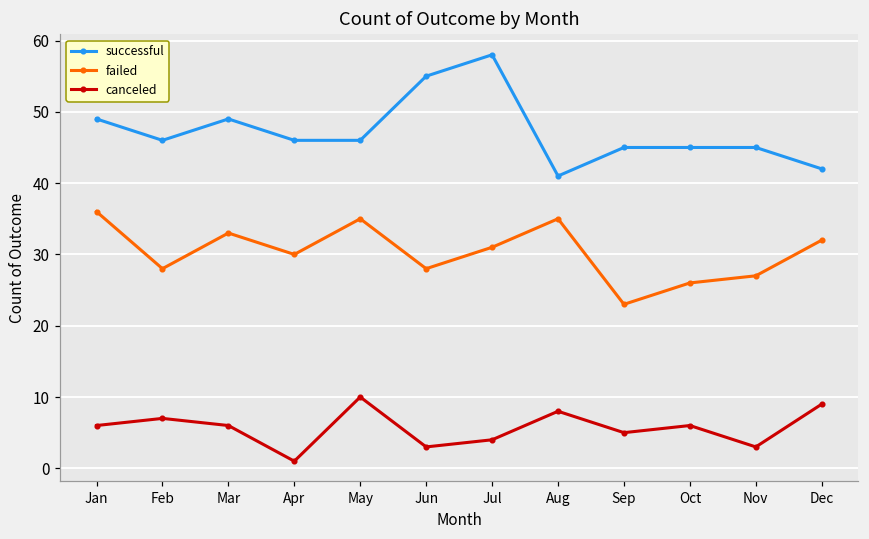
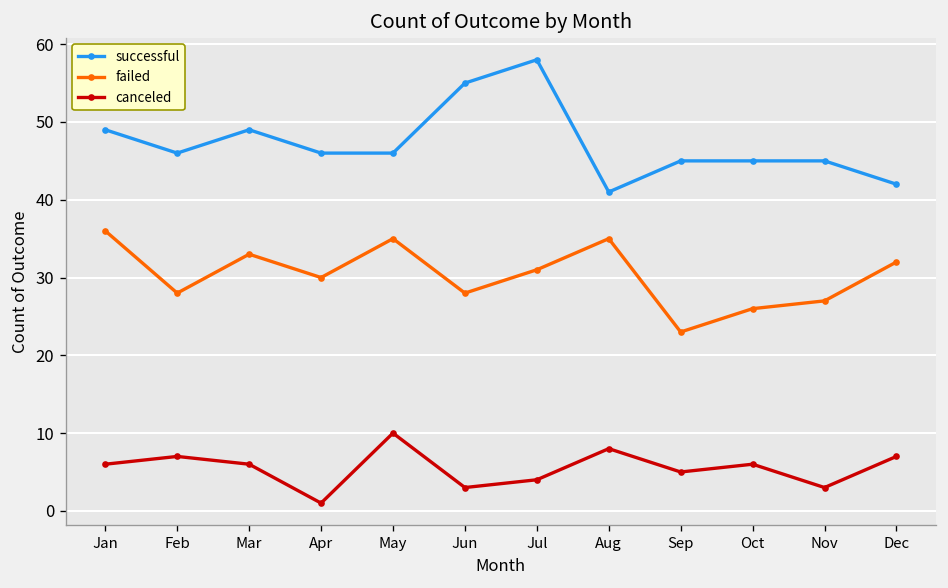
canceled, Dec: 9 -> 7
